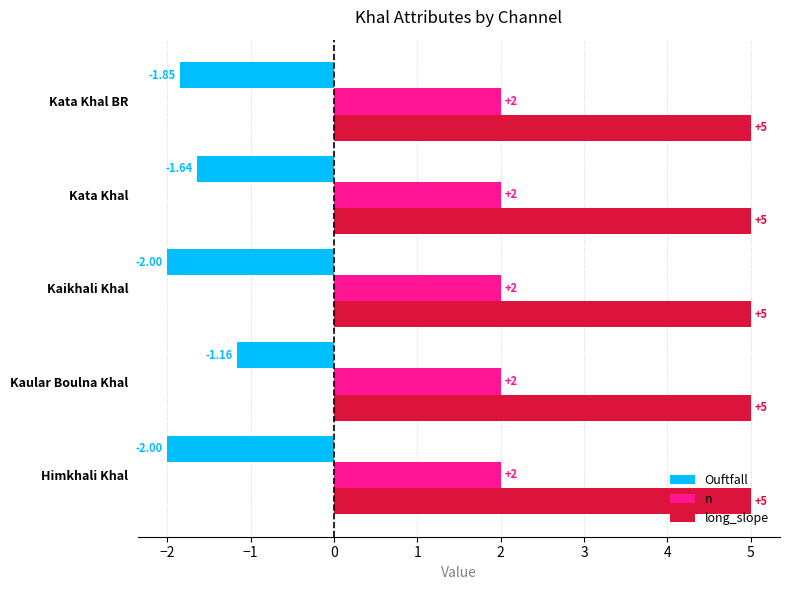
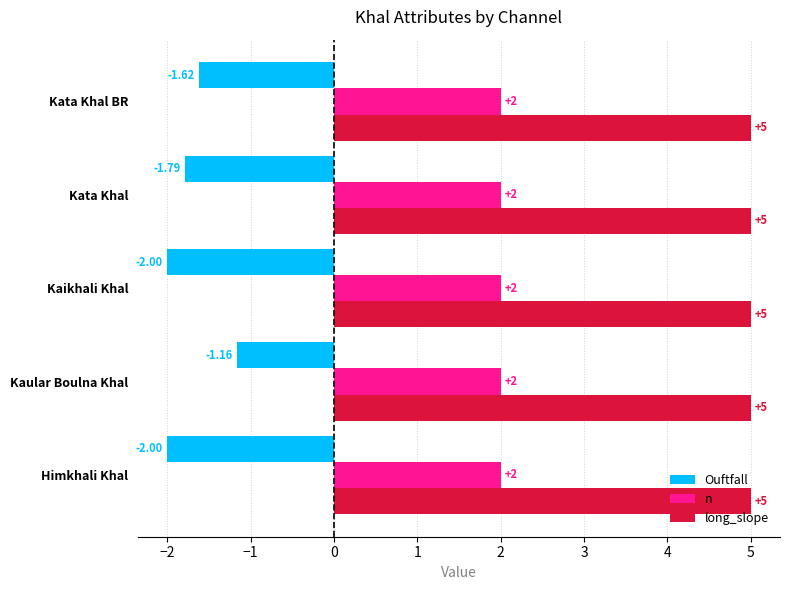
Ouftfall, Kata Khal BR: -1.85 -> -1.62
Ouftfall, Kata Khal: -1.64 -> -1.79
